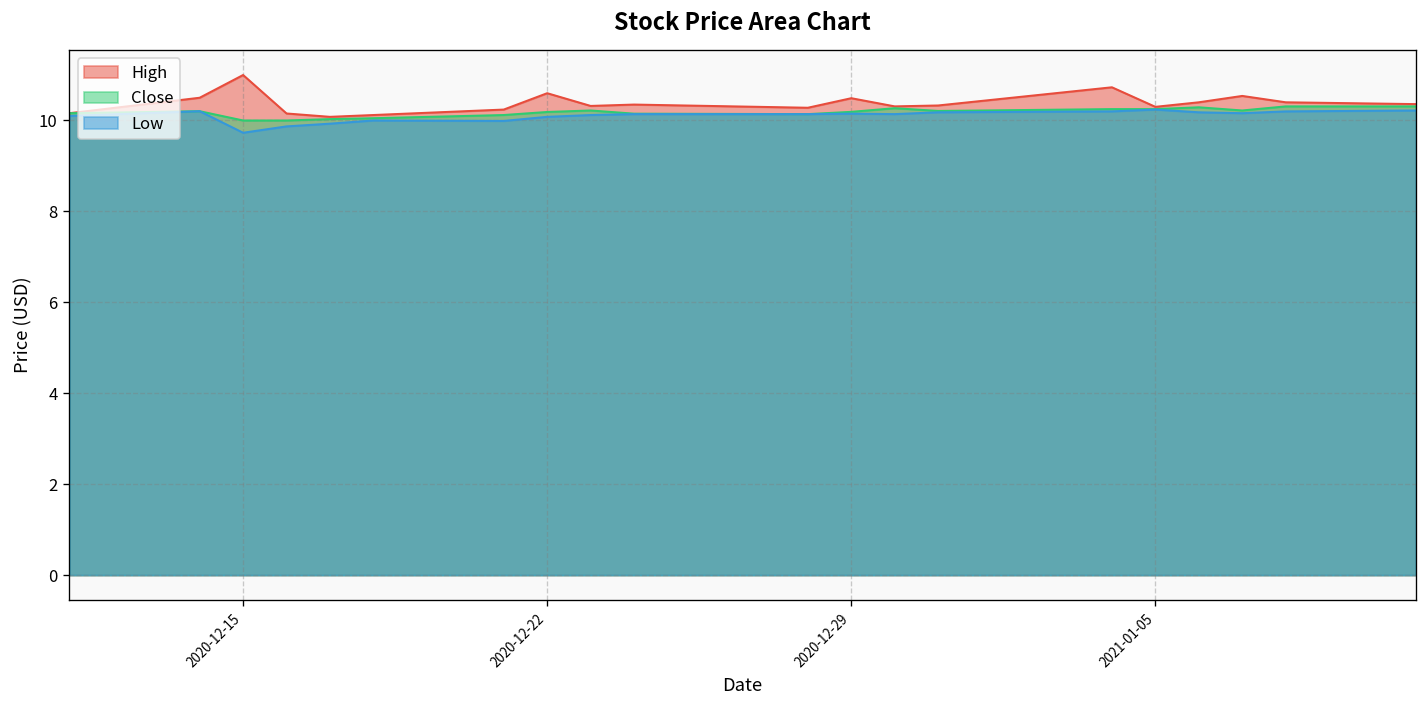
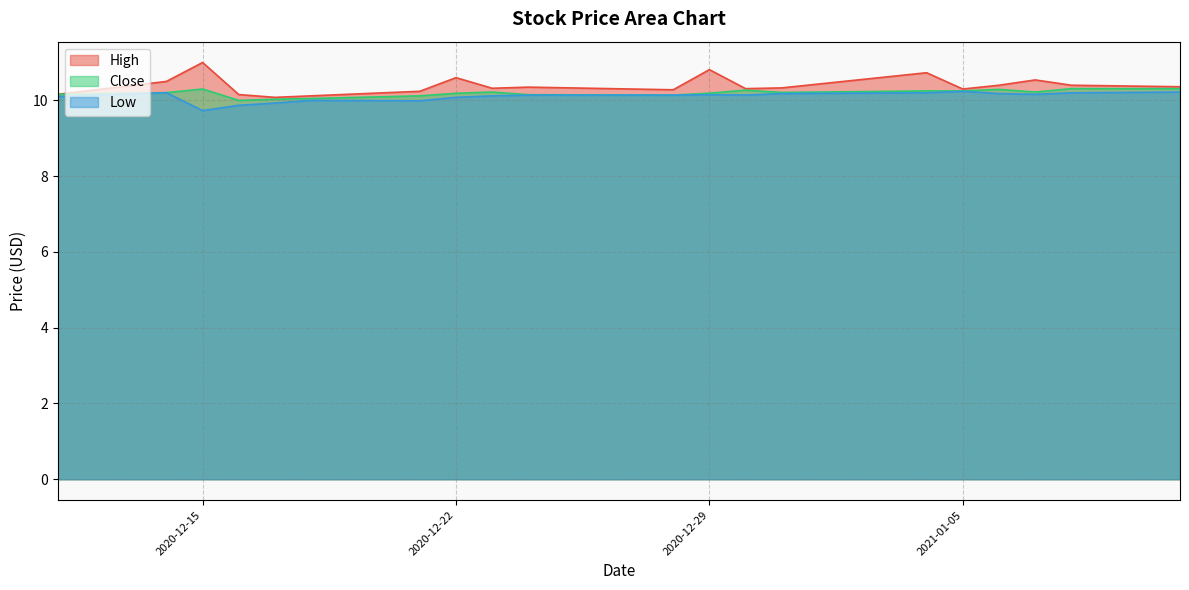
Close, 2020-12-15: 10.0 -> 10.3
High, 2020-12-29: 10.5 -> 10.8
